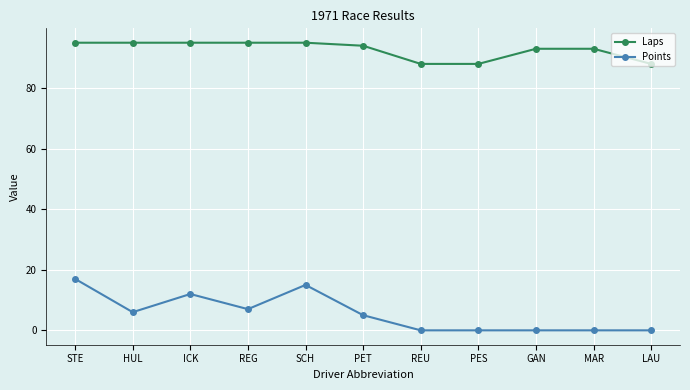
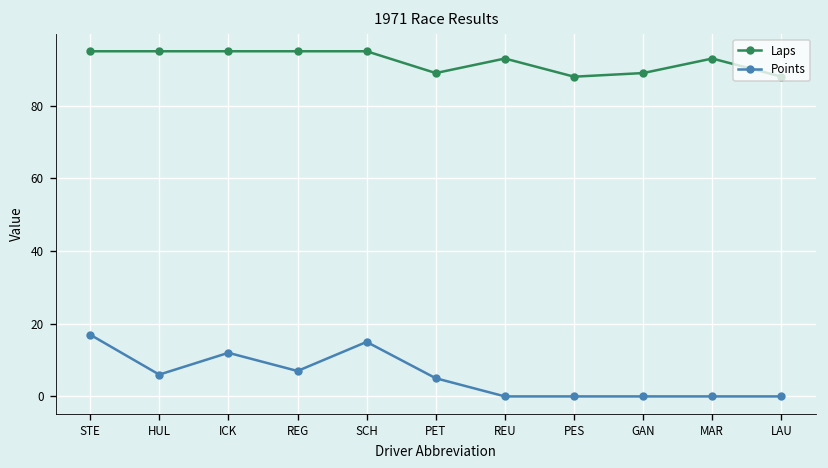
Laps, PET: 94 -> 89
Laps, REU: 88 -> 93
Laps, GAN: 93 -> 89
